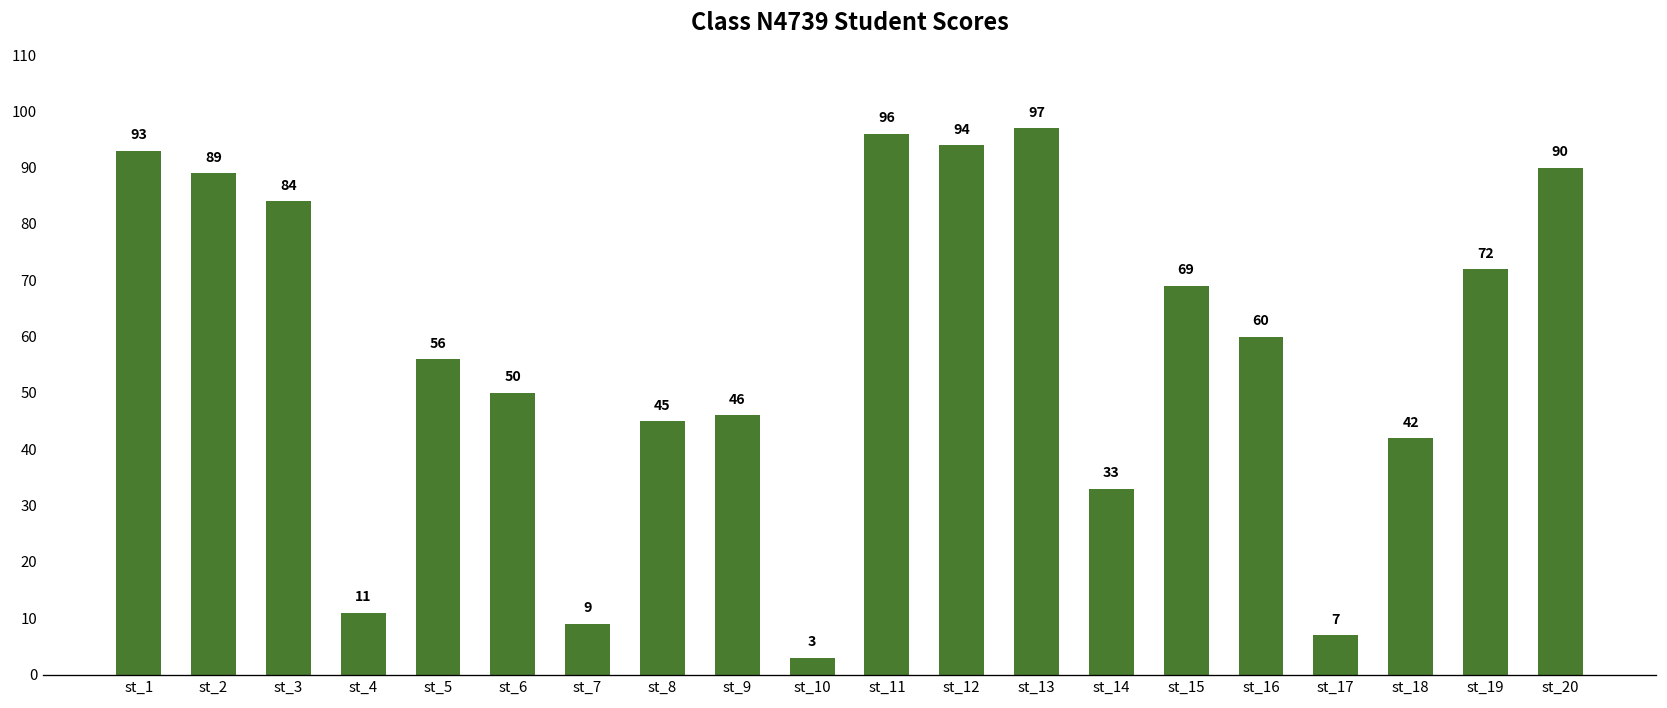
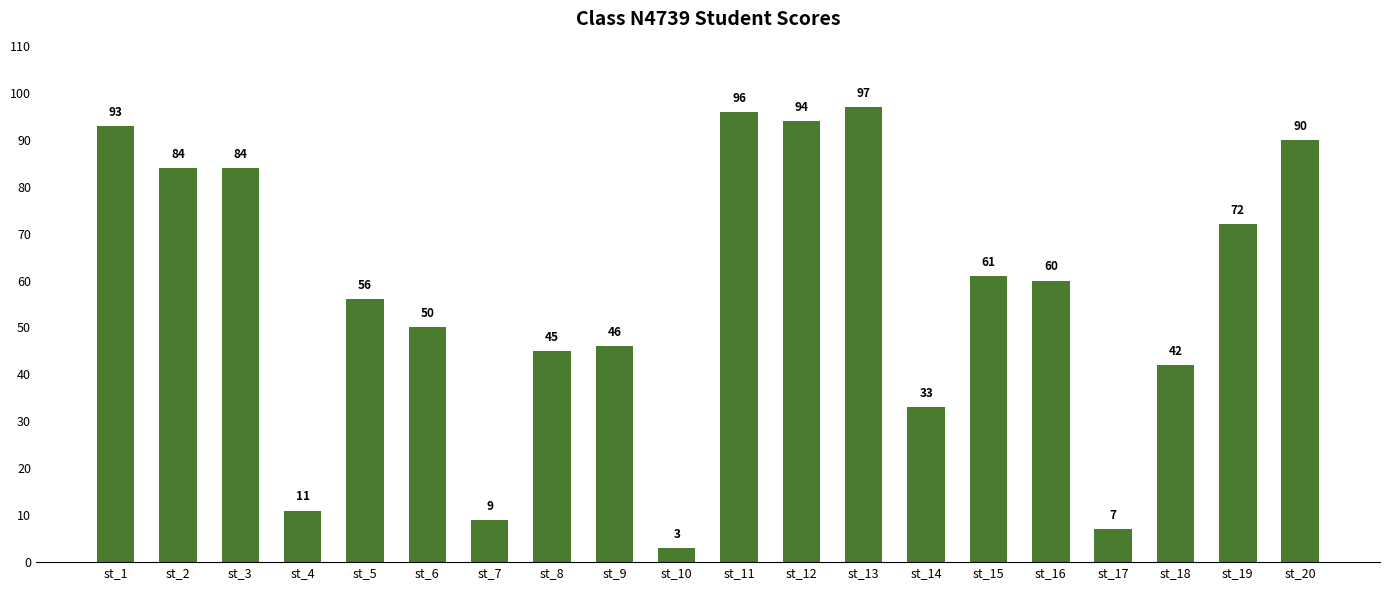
st_2: 89 -> 84
st_15: 69 -> 61
